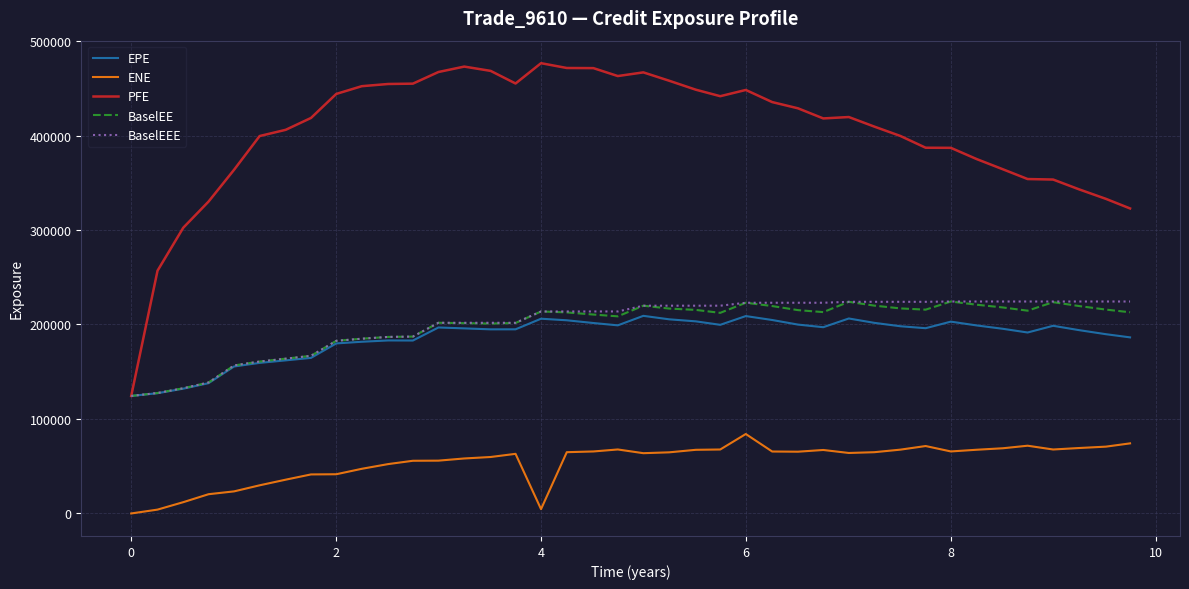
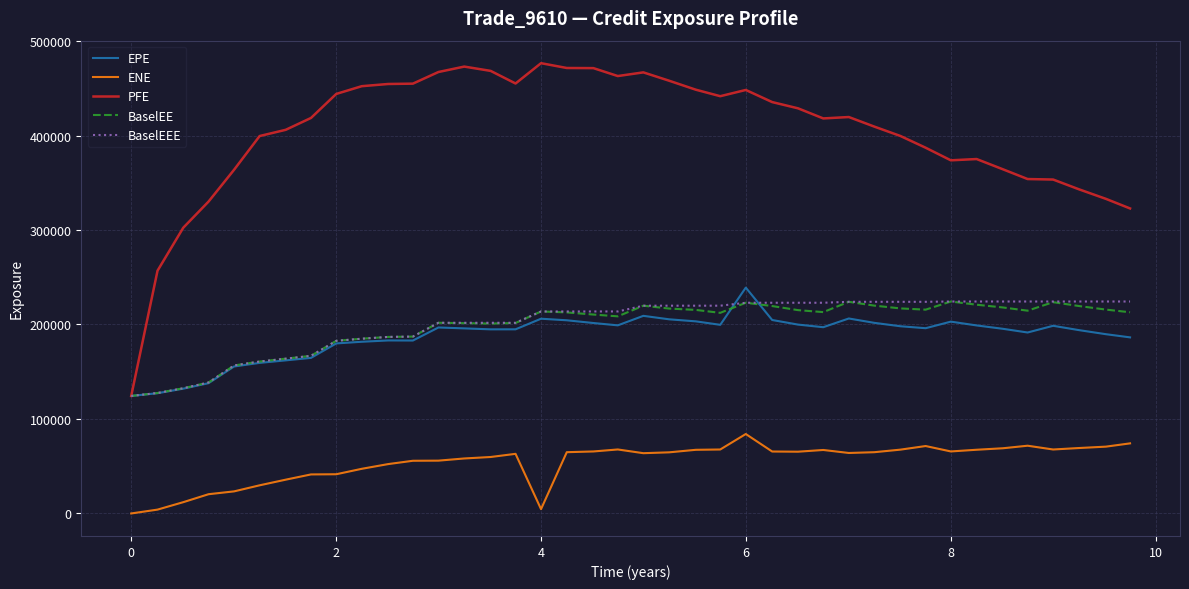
EPE, 6: 210000 -> 240000
PFE, 8: 390000 -> 370000
